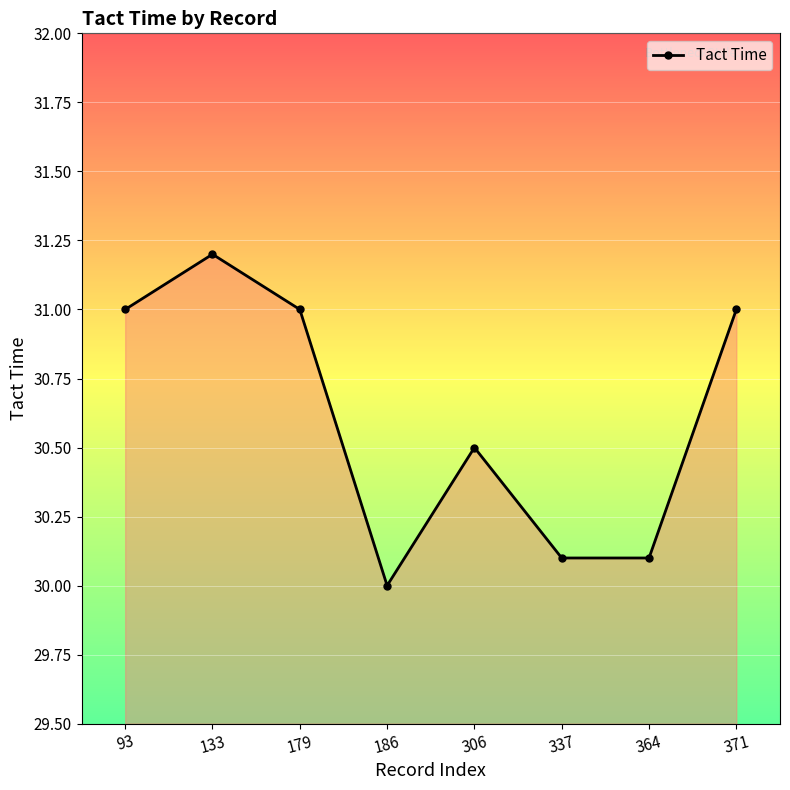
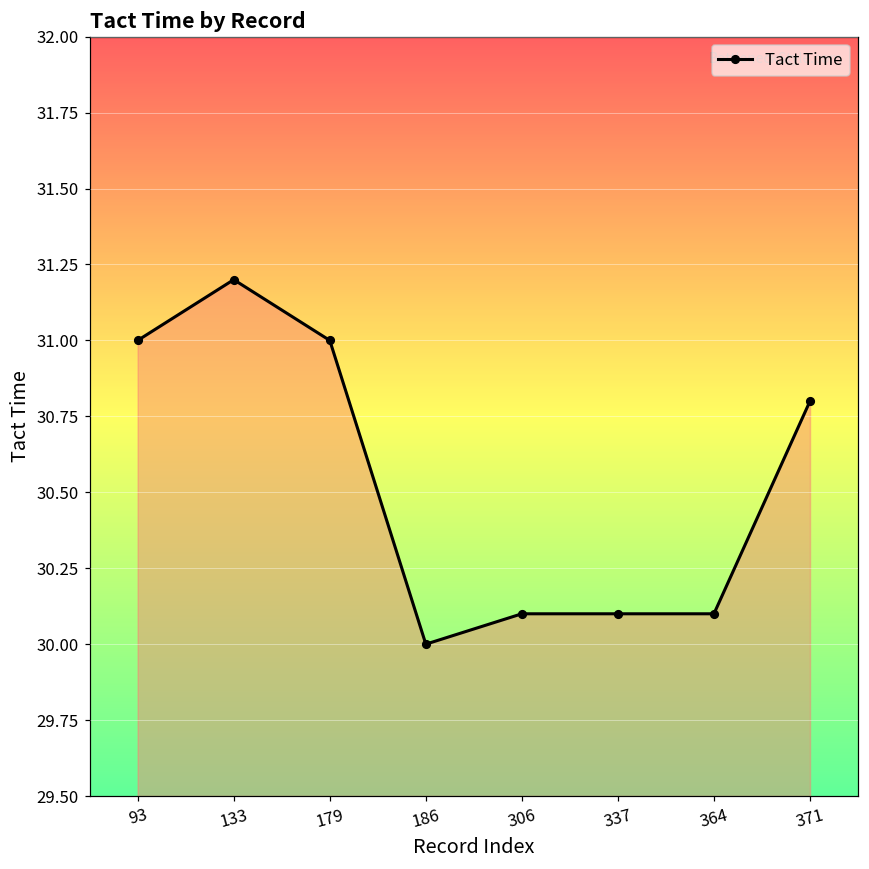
306: 30.5 -> 30.1
371: 31.0 -> 30.8
